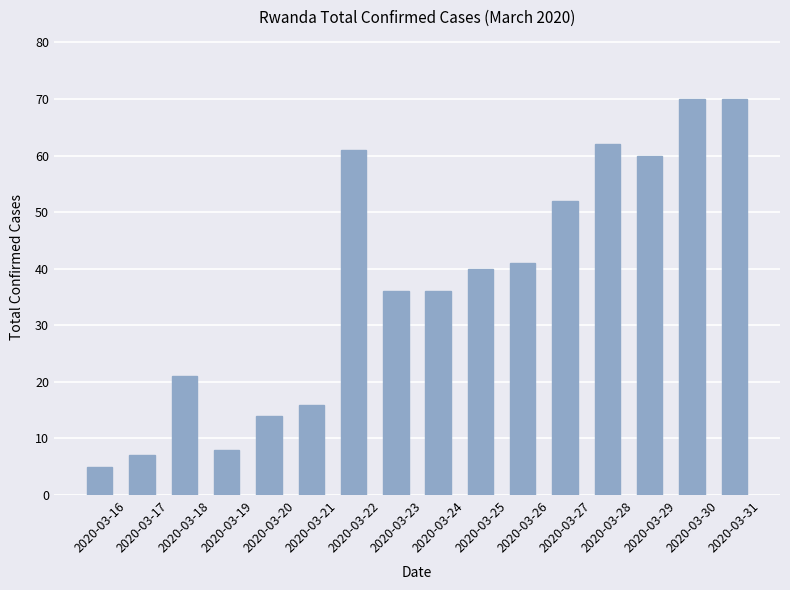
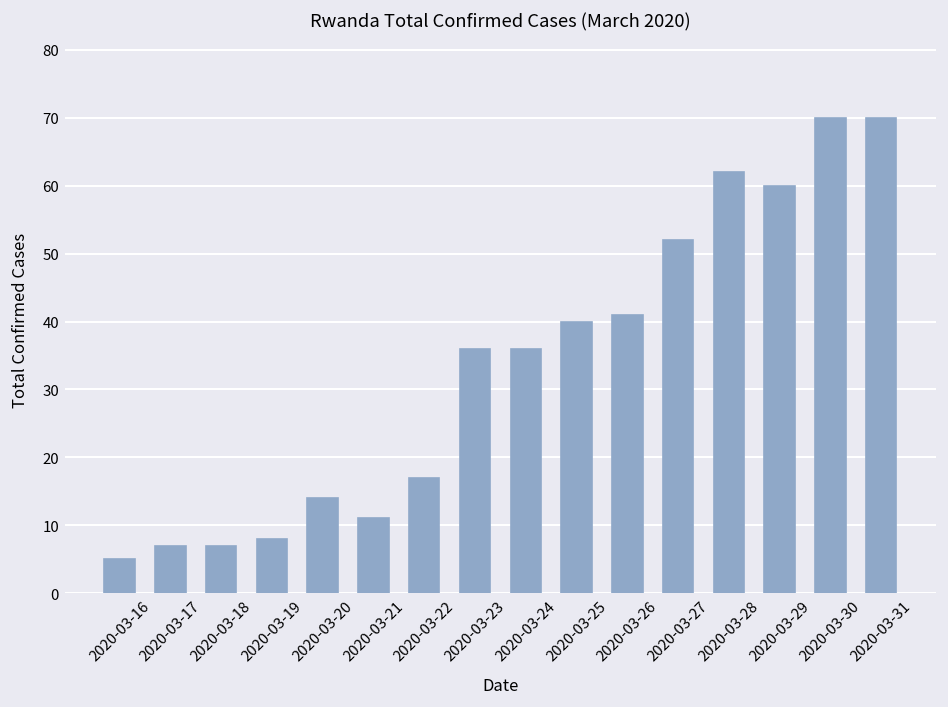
2020-03-18: 21 -> 7
2020-03-21: 16 -> 11
2020-03-22: 61 -> 17
